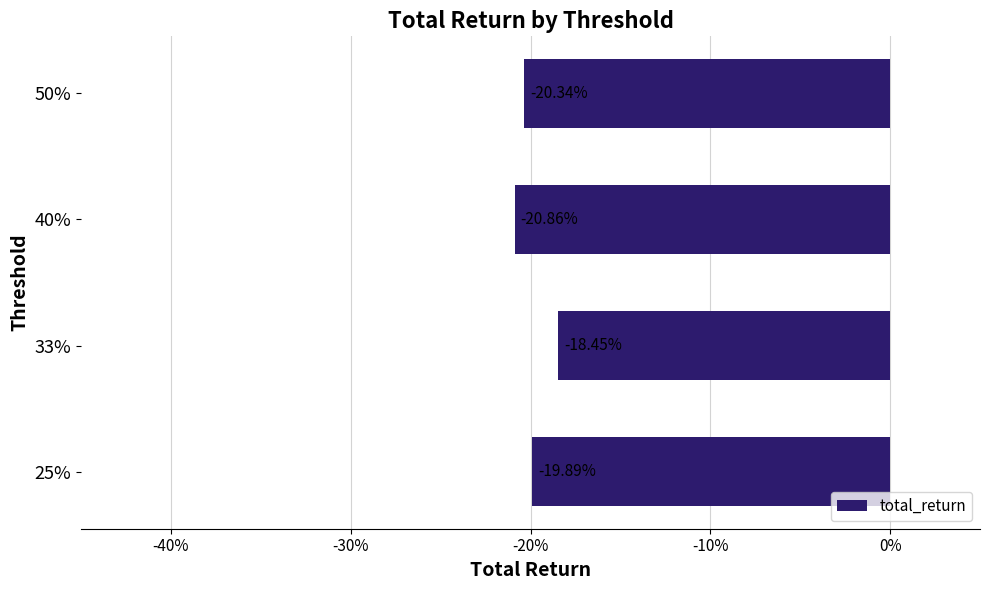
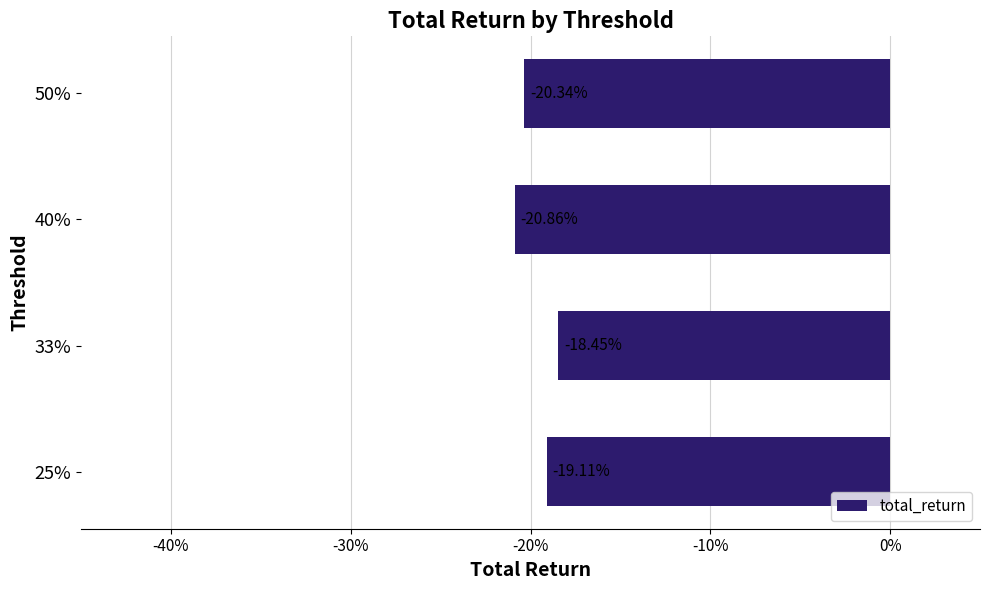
25%: -19.89% -> -19.11%
